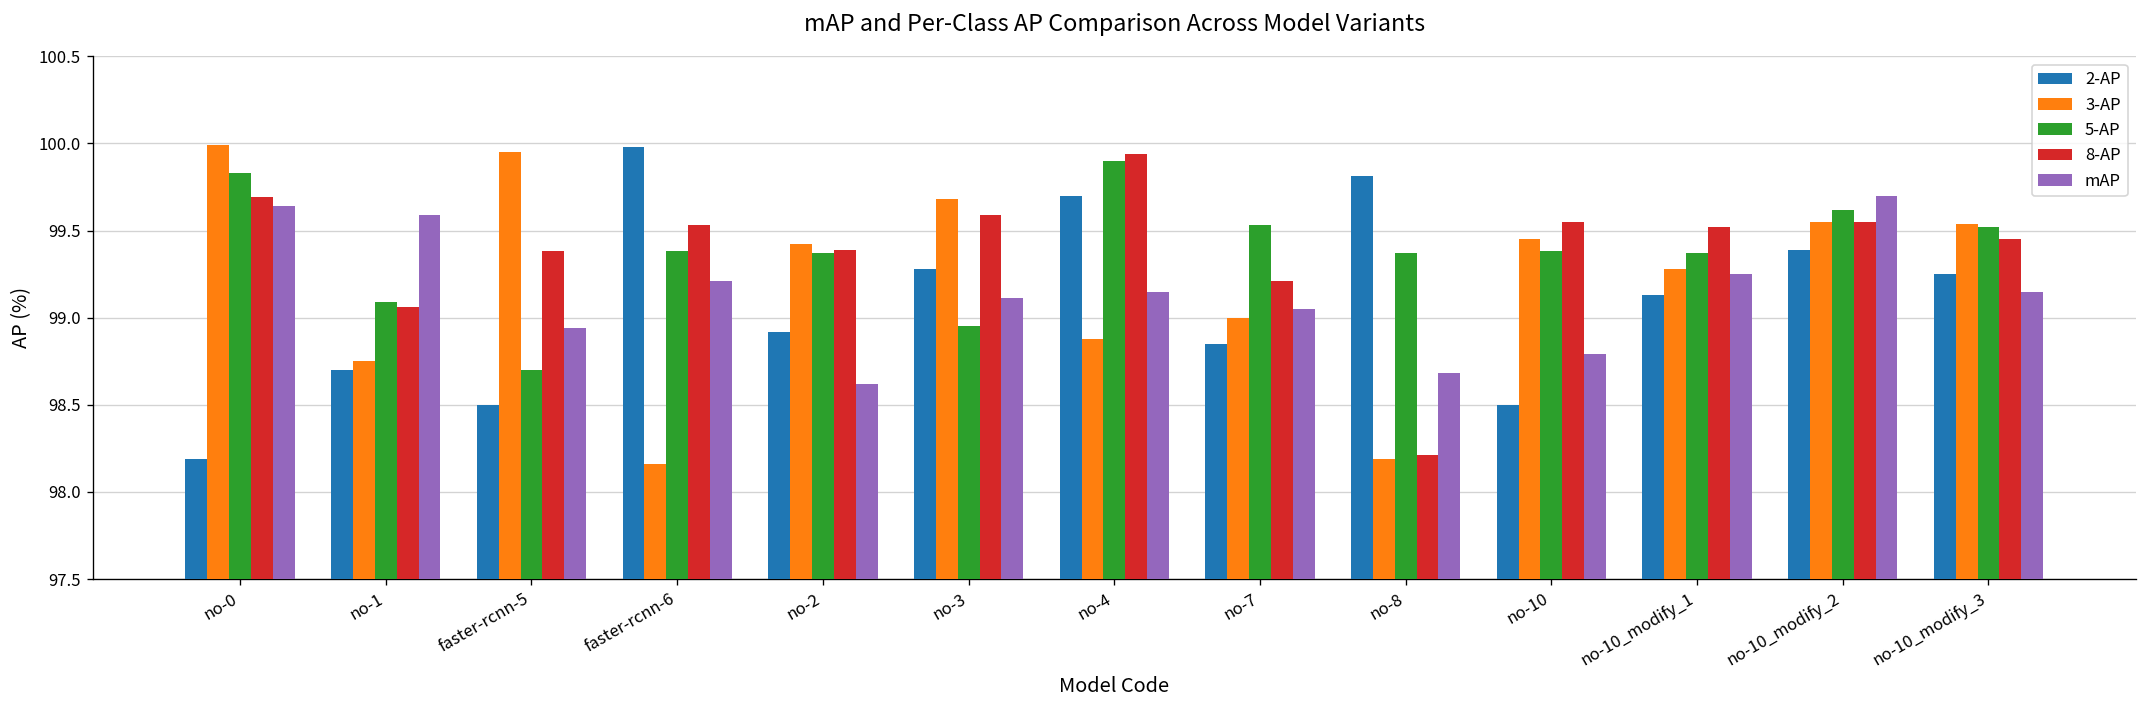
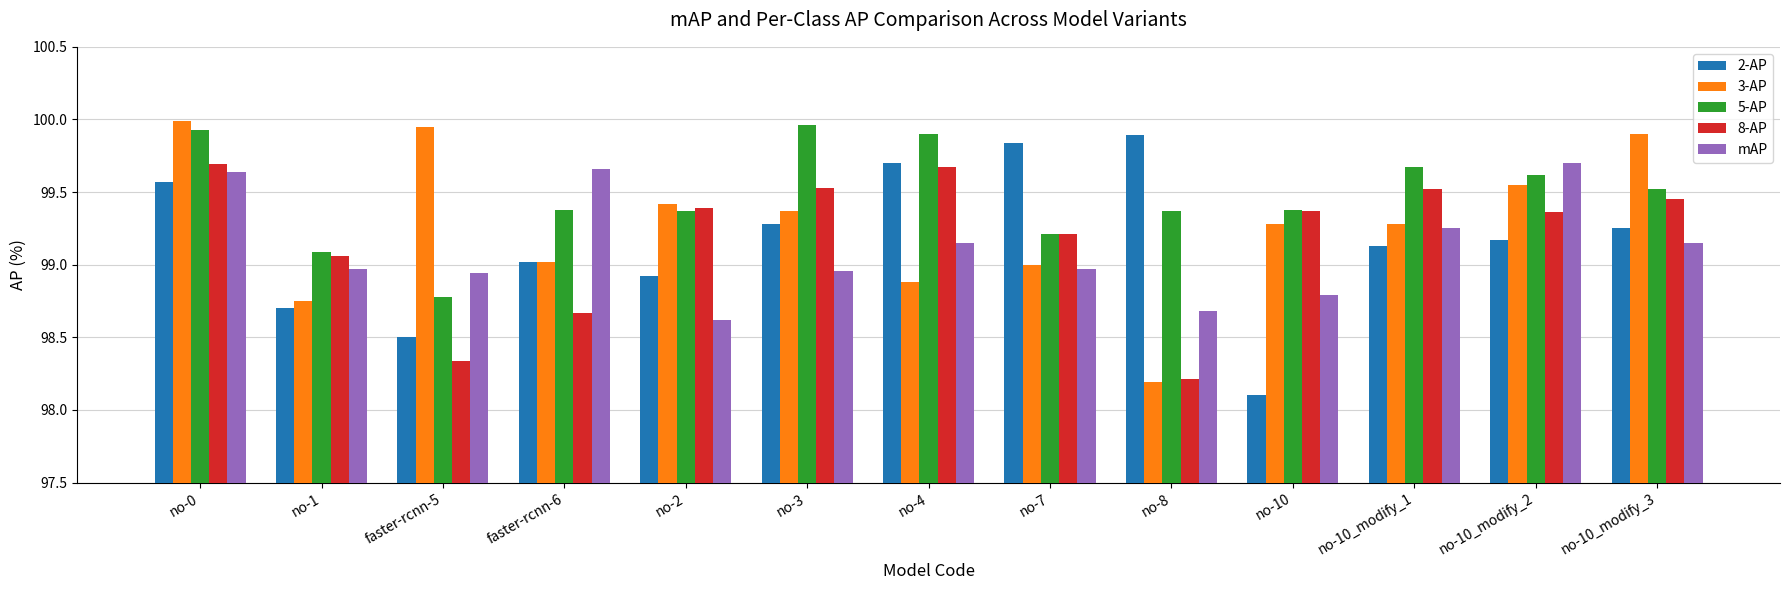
2-AP, no-0: 98.19 -> 99.57
5-AP, no-0: 99.83 -> 99.93
mAP, no-1: 99.59 -> 98.97
5-AP, faster-rcnn-5: 98.70 -> 98.78
8-AP, faster-rcnn-5: 99.38 -> 98.34
2-AP, faster-rcnn-6: 99.98 -> 99.02
3-AP, faster-rcnn-6: 98.16 -> 99.02
8-AP, faster-rcnn-6: 99.53 -> 98.67
mAP, faster-rcnn-6: 99.21 -> 99.66
3-AP, no-3: 99.68 -> 99.37
5-AP, no-3: 98.95 -> 99.96
8-AP, no-3: 99.59 -> 99.53
mAP, no-3: 99.11 -> 98.96
8-AP, no-4: 99.94 -> 99.67
2-AP, no-7: 98.85 -> 99.84
5-AP, no-7: 99.53 -> 99.21
mAP, no-7: 99.05 -> 98.97
2-AP, no-8: 99.81 -> 99.89
2-AP, no-10: 98.5 -> 98.1
3-AP, no-10: 99.45 -> 99.28
8-AP, no-10: 99.55 -> 99.37
5-AP, no-10_modify_1: 99.37 -> 99.67
2-AP, no-10_modify_2: 99.39 -> 99.17
8-AP, no-10_modify_2: 99.55 -> 99.36
3-AP, no-10_modify_3: 99.54 -> 99.90
